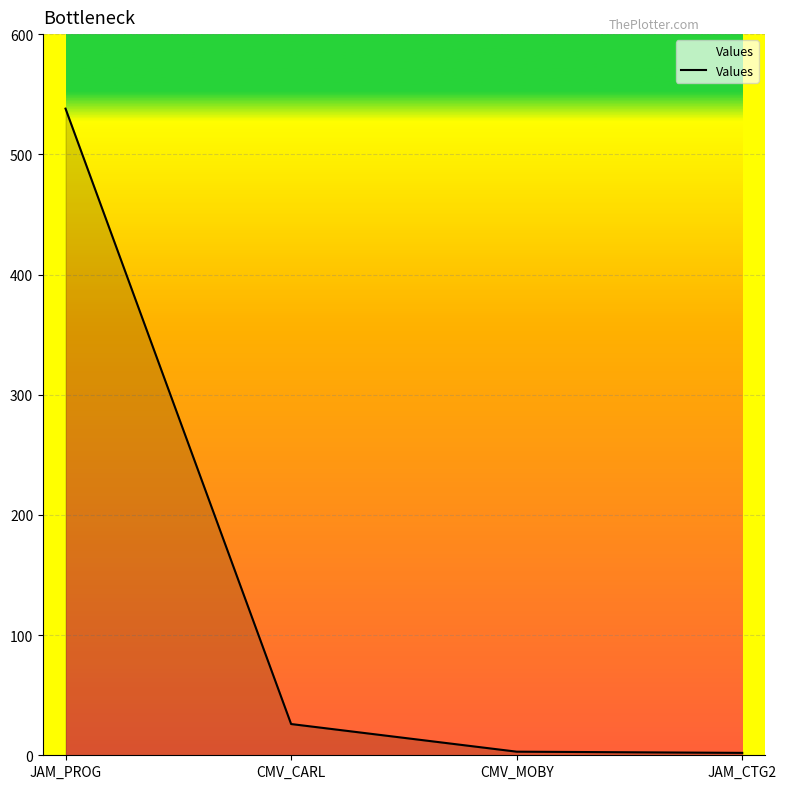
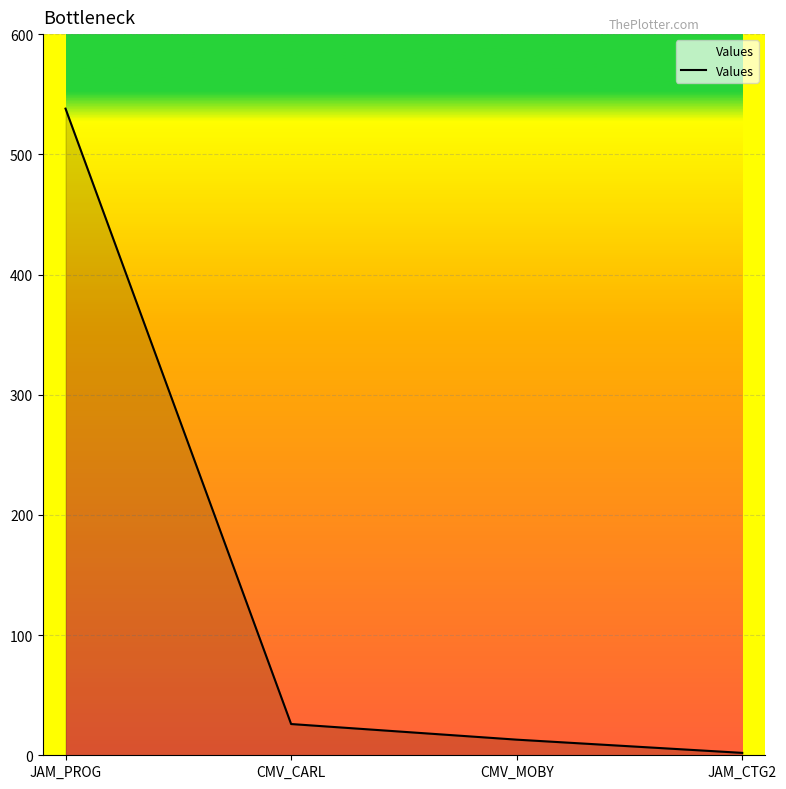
CMV_MOBY: 3 -> 13
